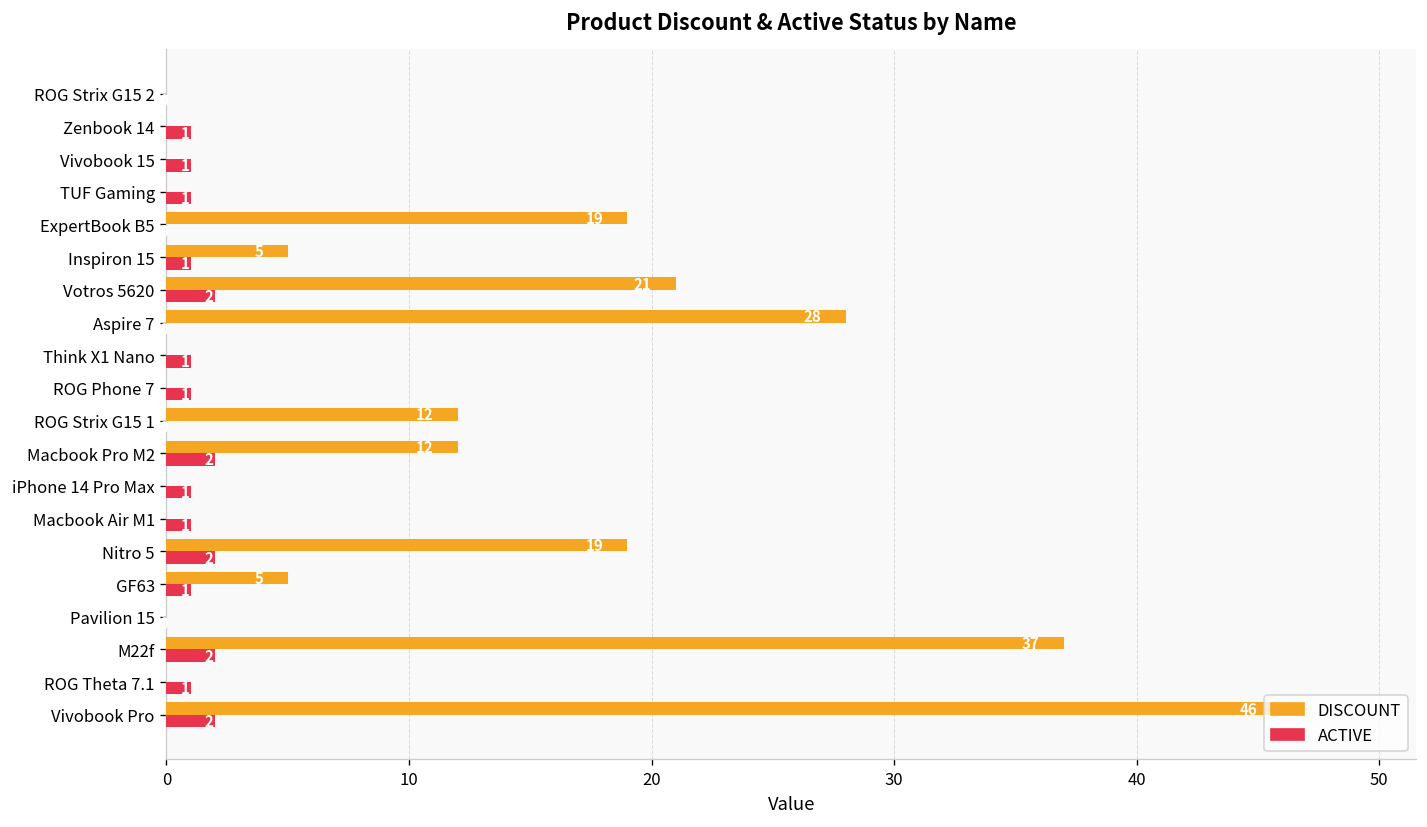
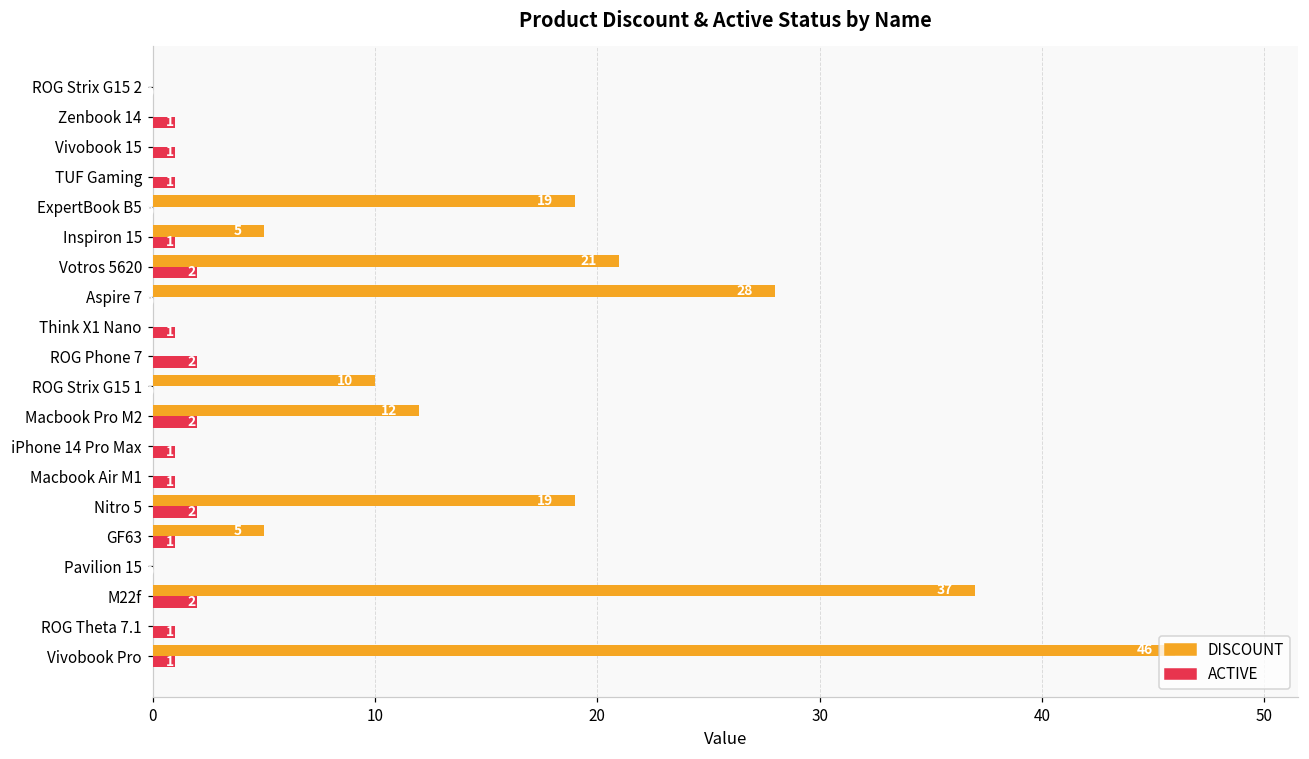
ACTIVE, ROG Phone 7: 1 -> 2
DISCOUNT, ROG Strix G15 1: 12 -> 10
ACTIVE, Vivobook Pro: 2 -> 1
